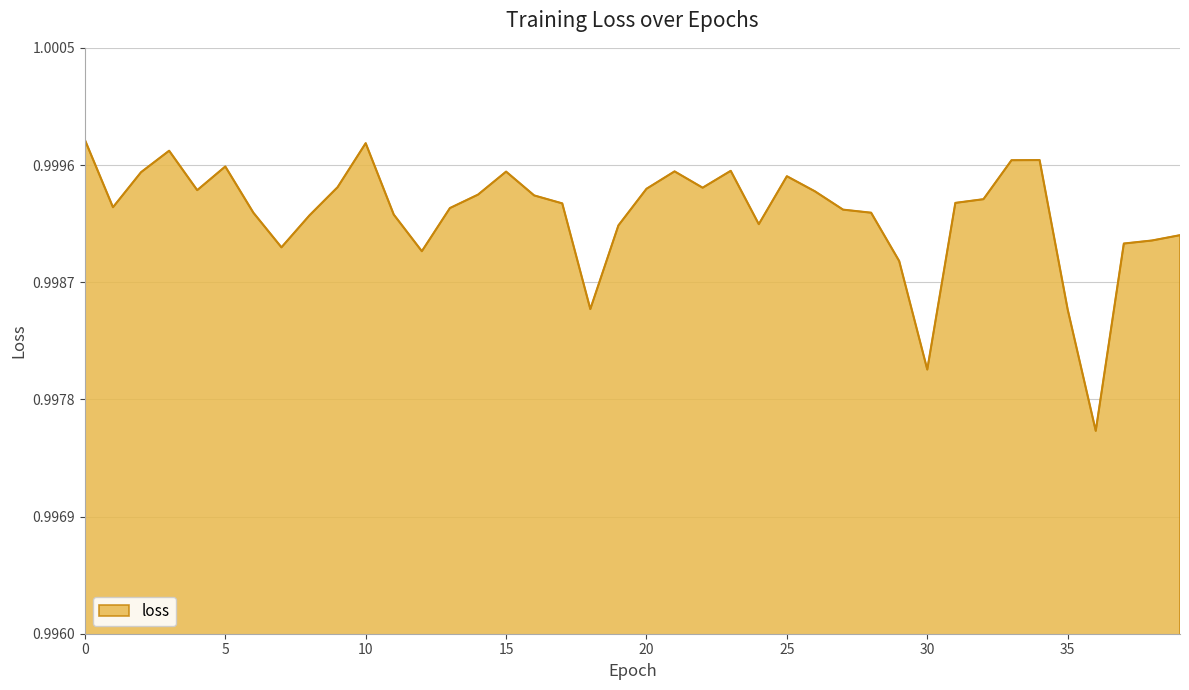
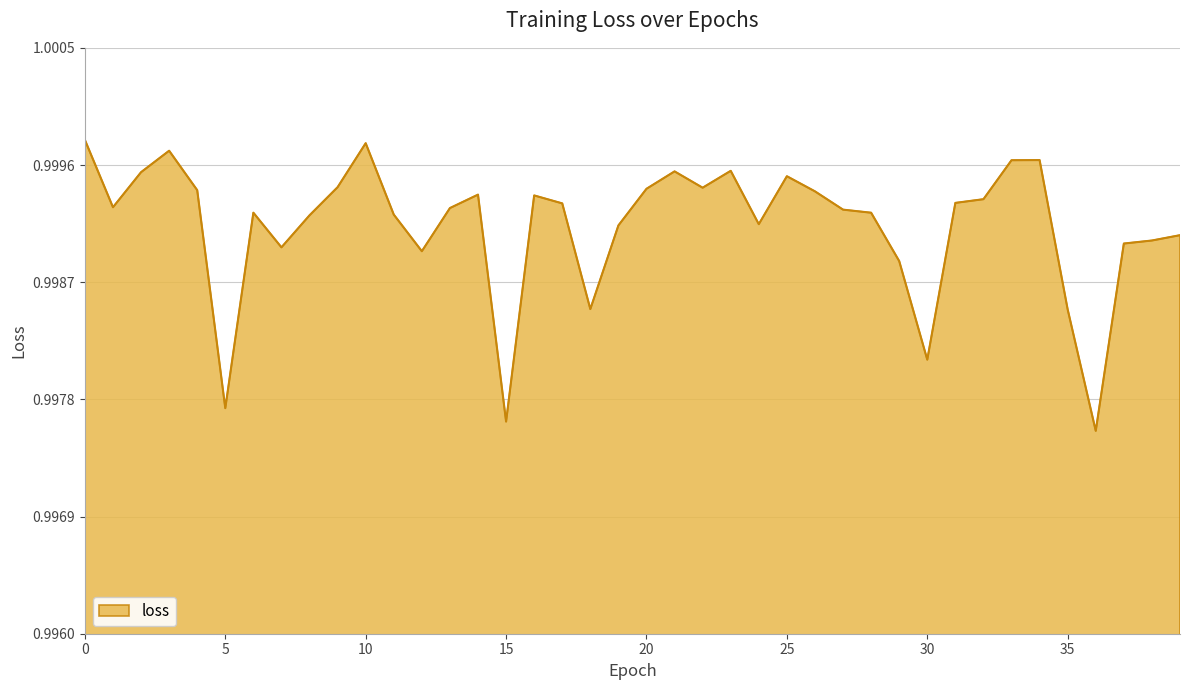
5: 0.99959 -> 0.99773
15: 0.99955 -> 0.99763
30: 0.99803 -> 0.99811
